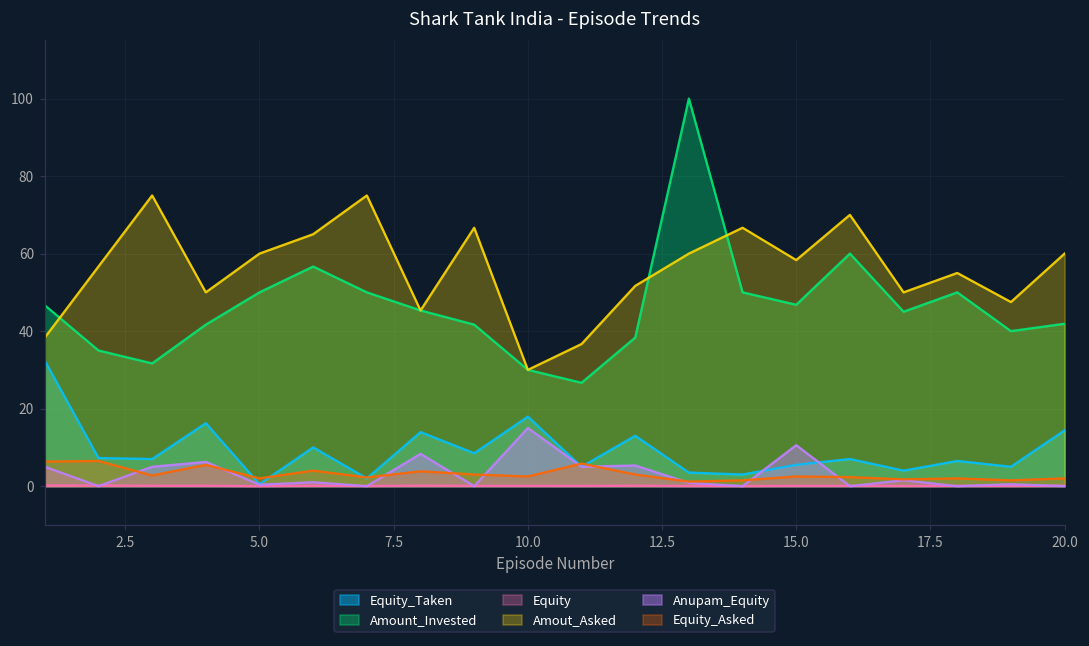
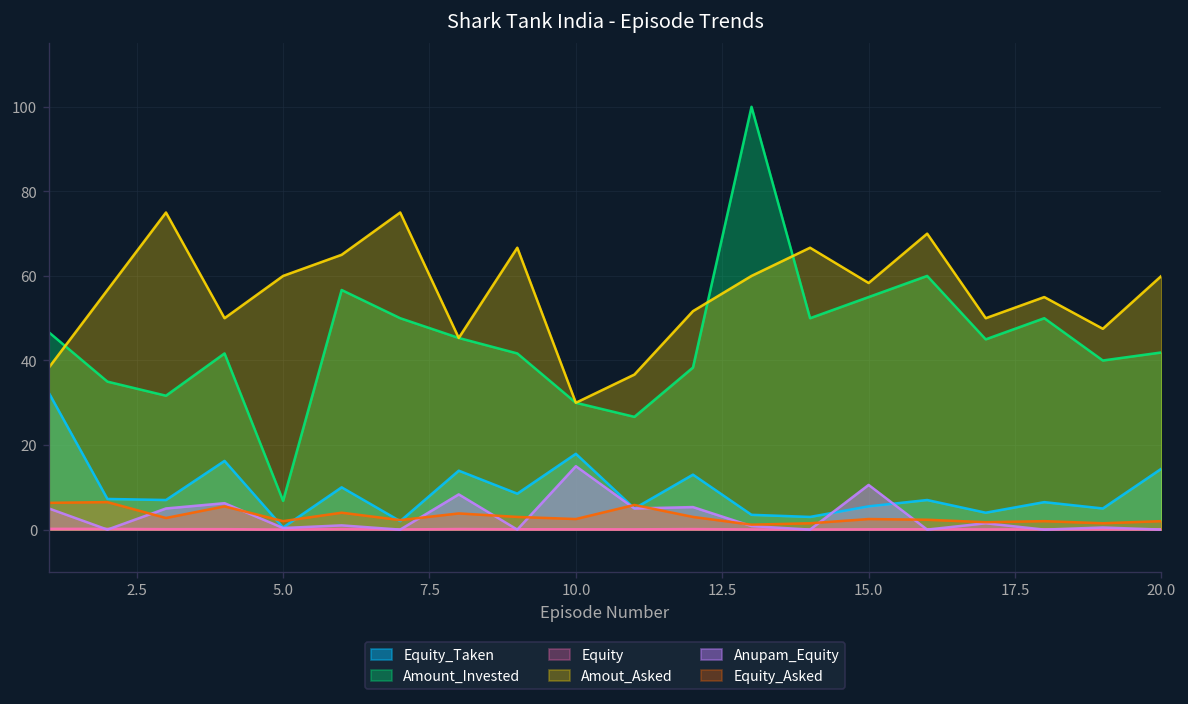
Amount_Invested, 5.0: 50 -> 7
Amount_Invested, 15.0: 47 -> 55
